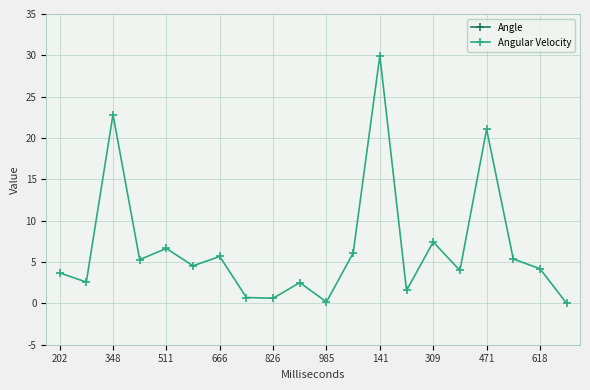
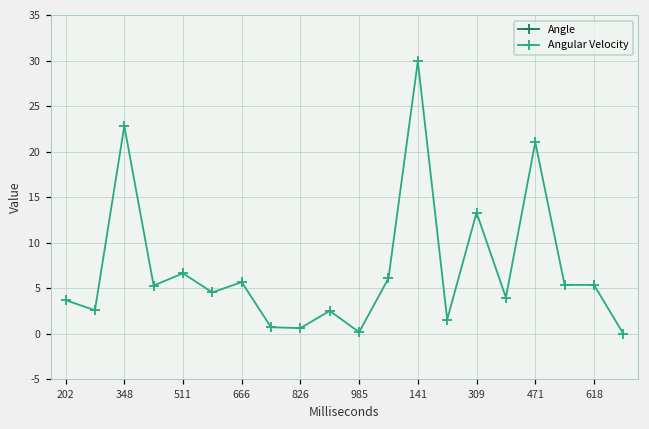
Angular Velocity, 309: 7 -> 13
Angular Velocity, 618: 4 -> 5
